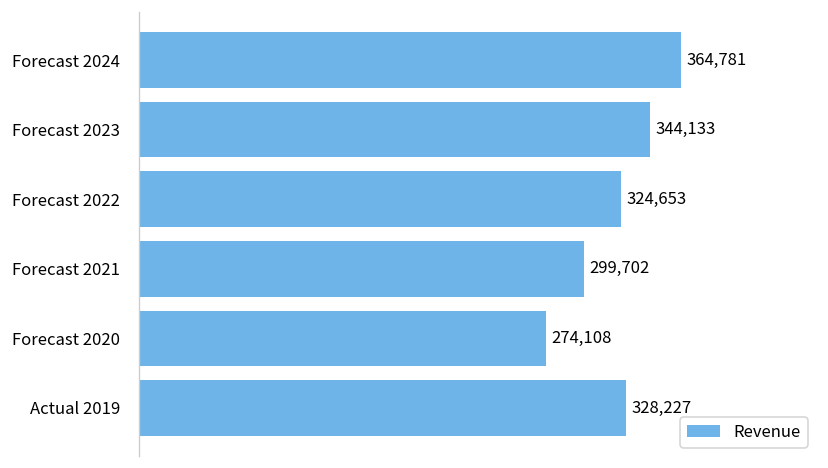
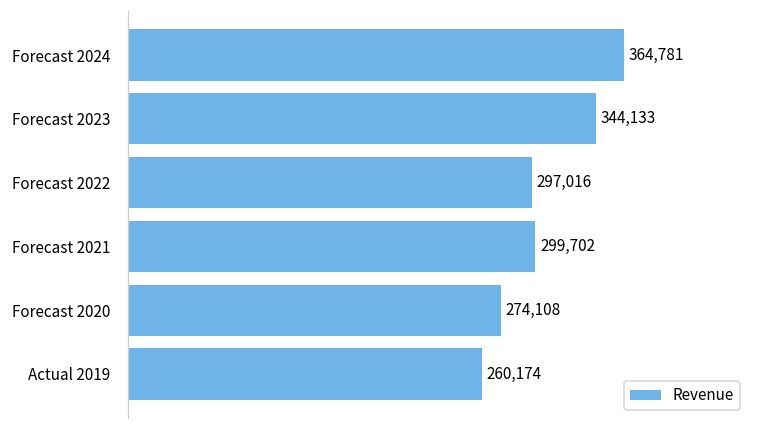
Forecast 2022: 324,653 -> 297,016
Actual 2019: 328,227 -> 260,174
